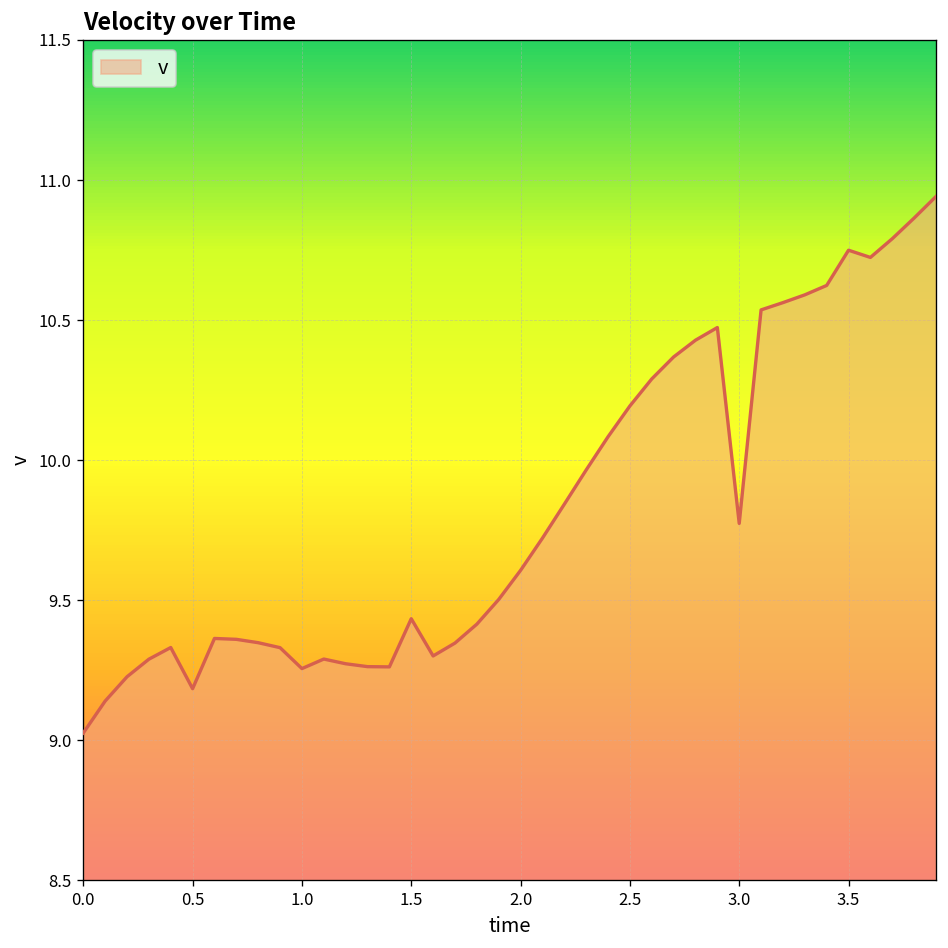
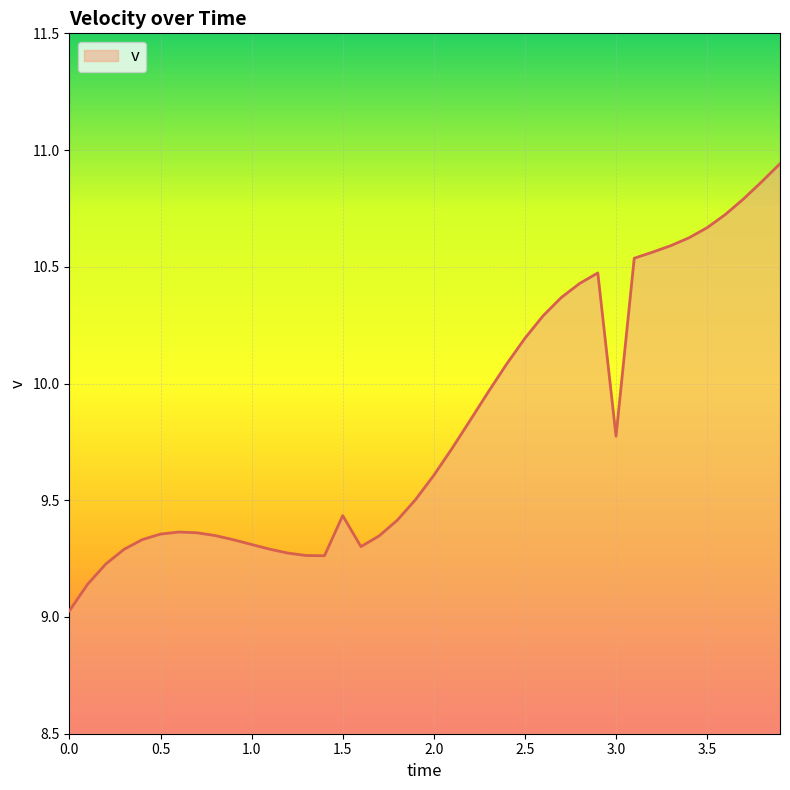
0.5: 9.18 -> 9.36
1.0: 9.26 -> 9.31
3.5: 10.75 -> 10.67
